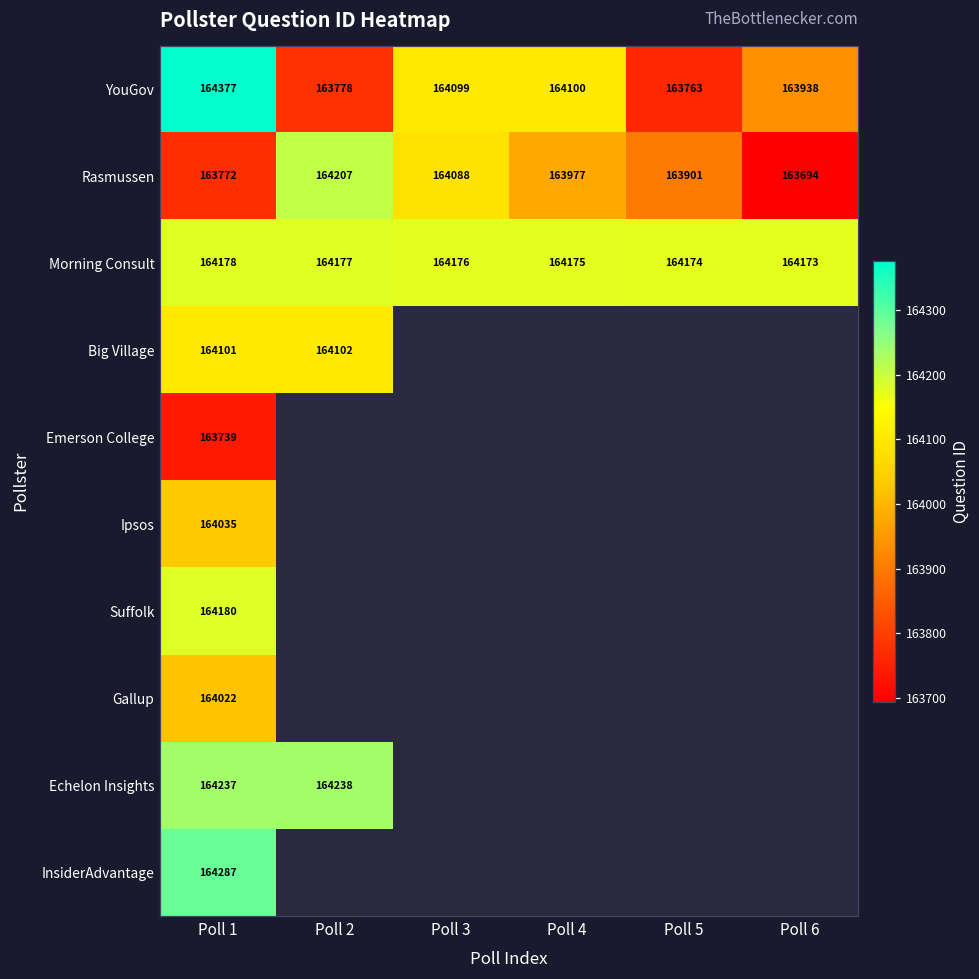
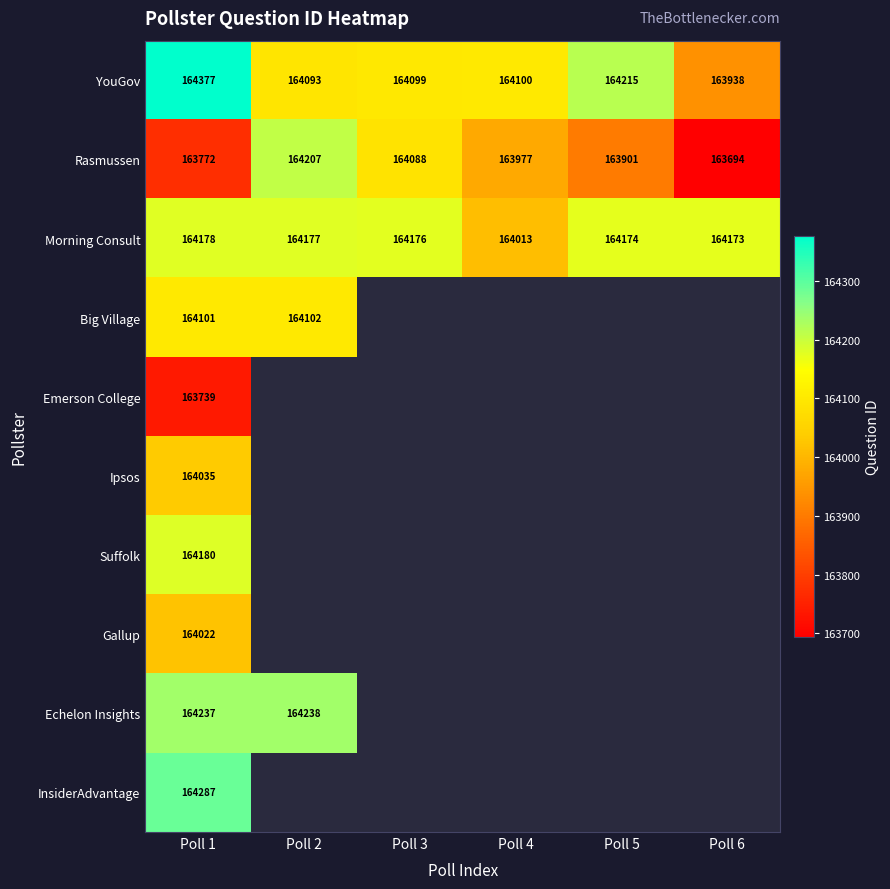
YouGov, Poll 2: 163778 -> 164093
YouGov, Poll 5: 163763 -> 164215
Morning Consult, Poll 4: 164175 -> 164013
